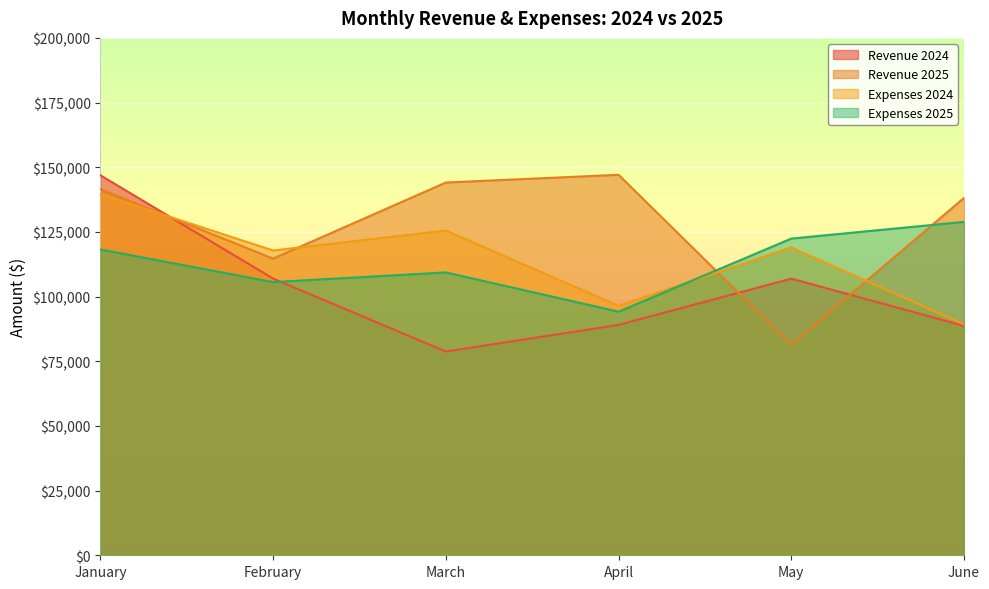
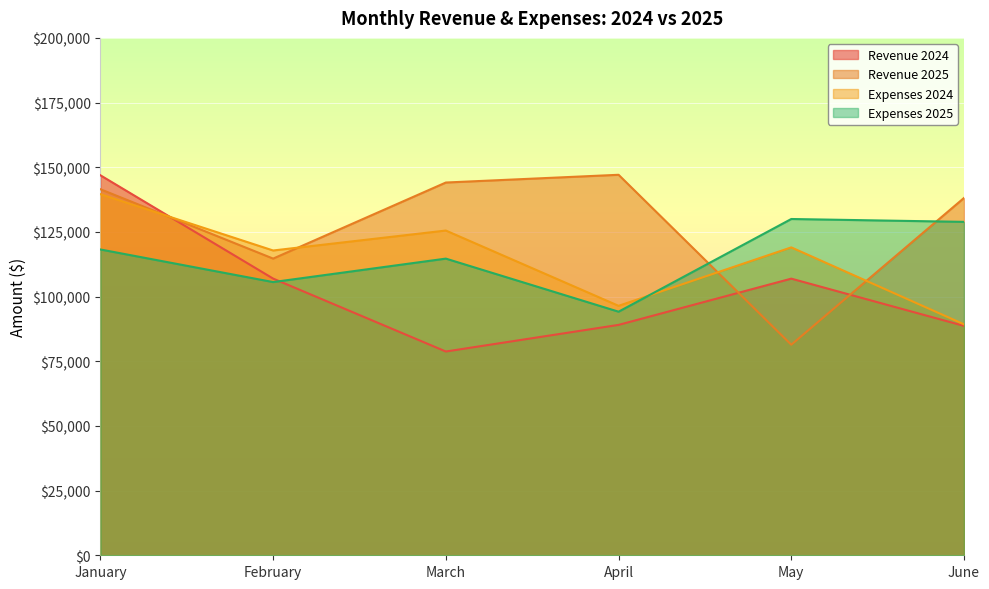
Expenses 2025, March: $109,000 -> $115,000
Expenses 2025, May: $122,000 -> $130,000
